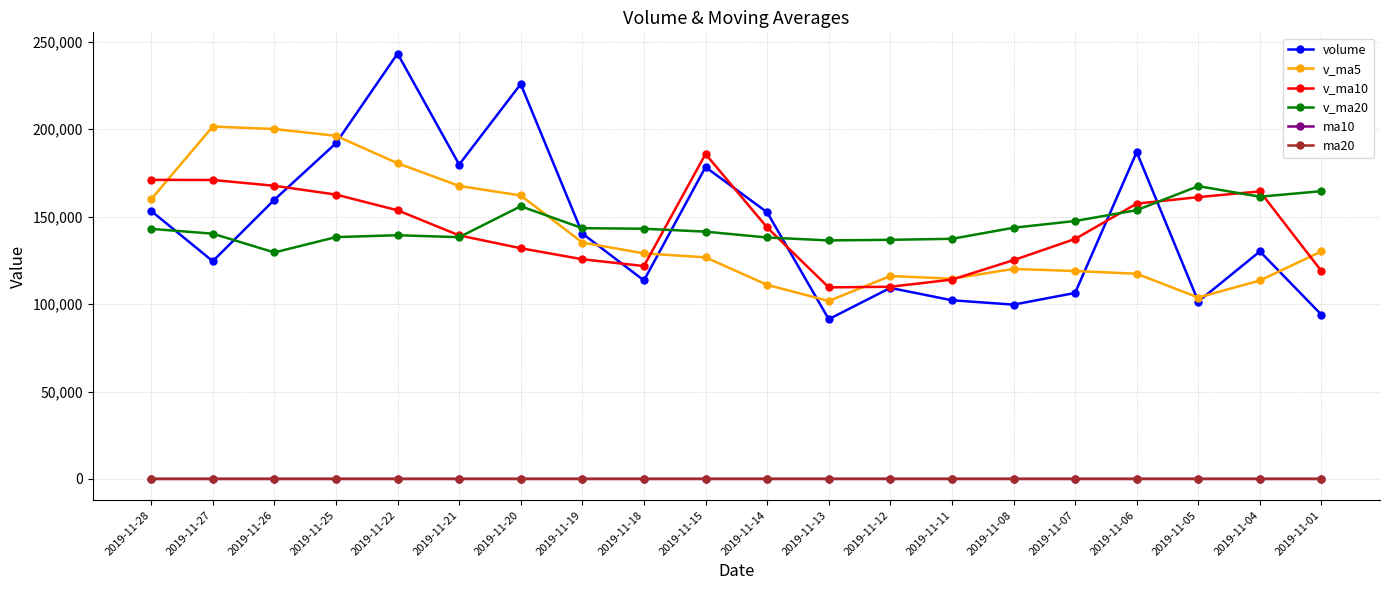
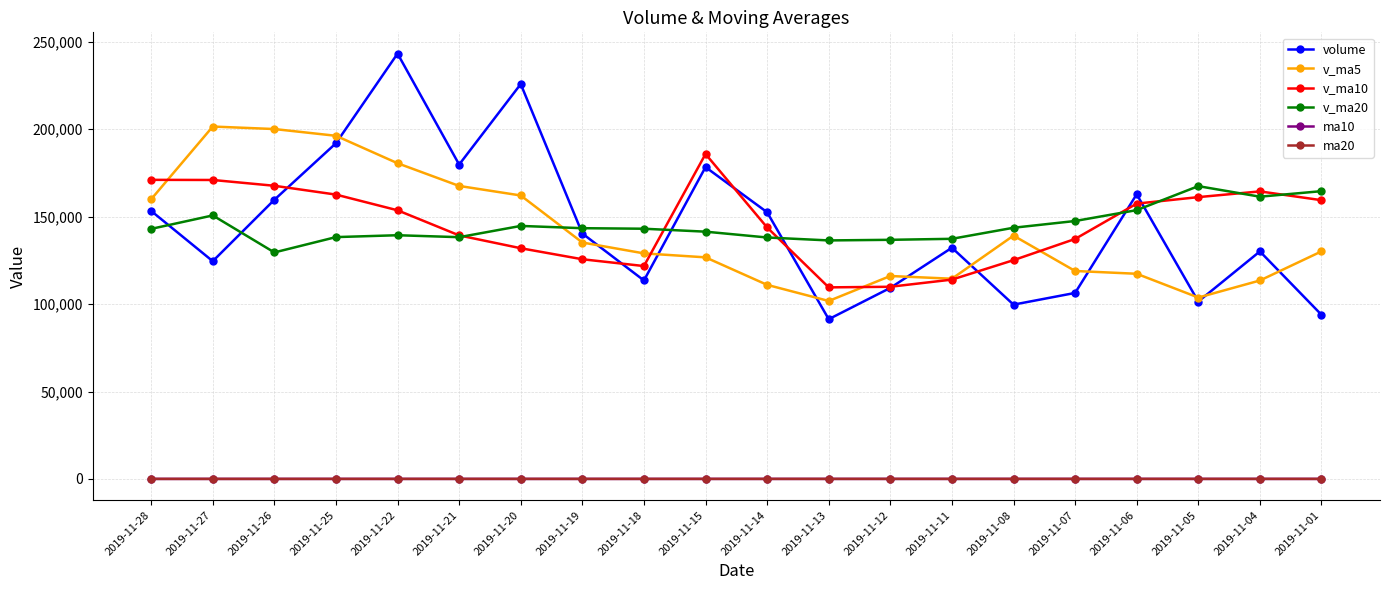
v_ma20, 2019-11-27: 140,000 -> 151,000
v_ma20, 2019-11-20: 156,000 -> 145,000
volume, 2019-11-11: 102,000 -> 132,000
v_ma5, 2019-11-08: 120,000 -> 139,000
volume, 2019-11-06: 187,000 -> 163,000
v_ma10, 2019-11-01: 119,000 -> 159,000
